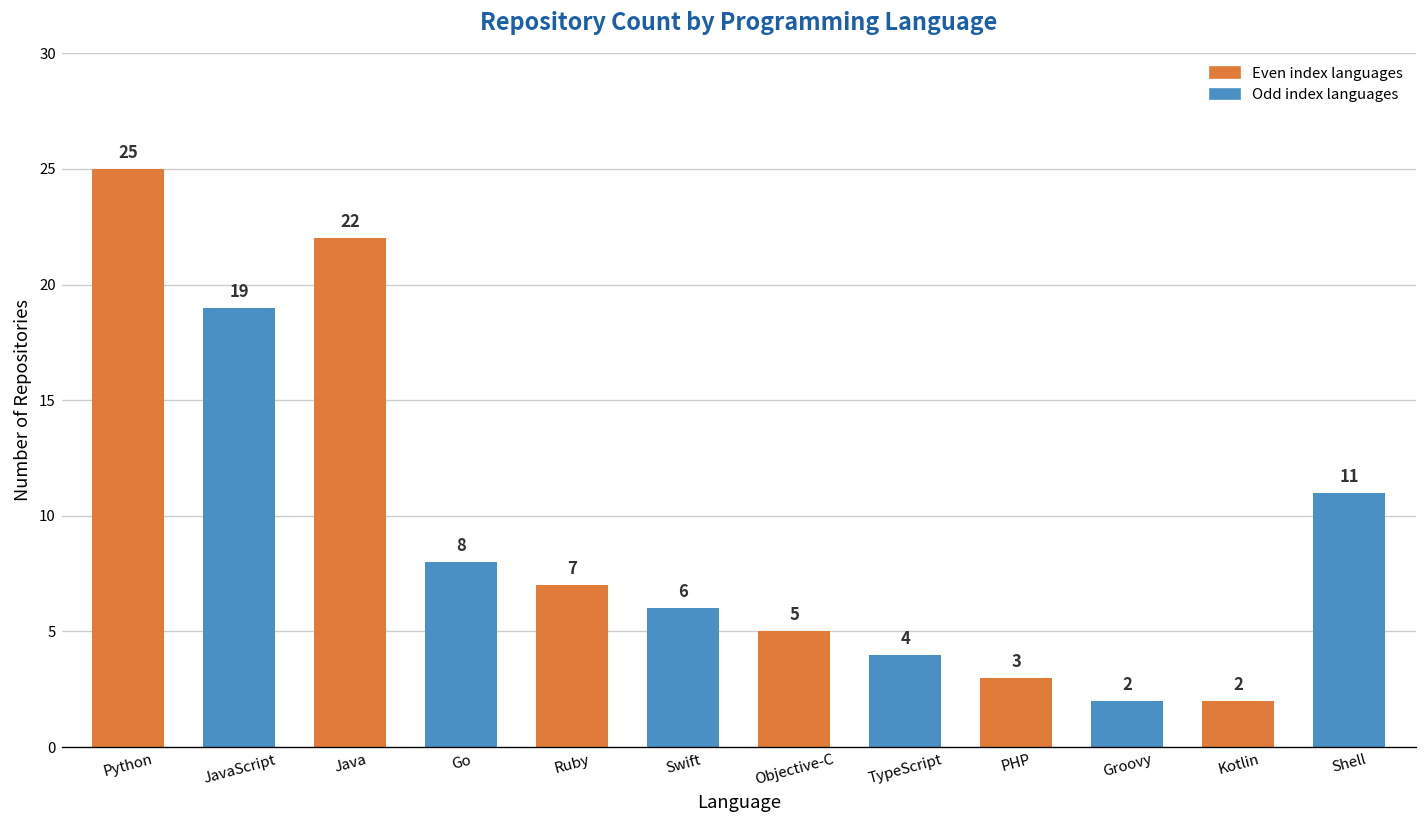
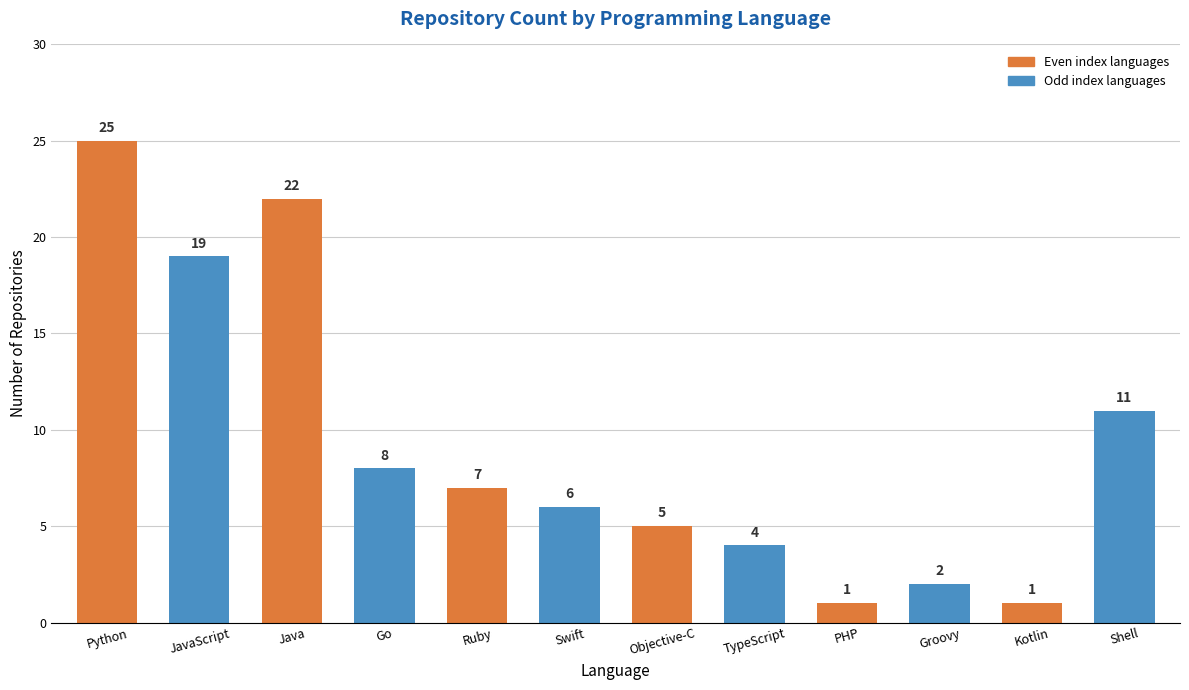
PHP: 3 -> 1
Kotlin: 2 -> 1
